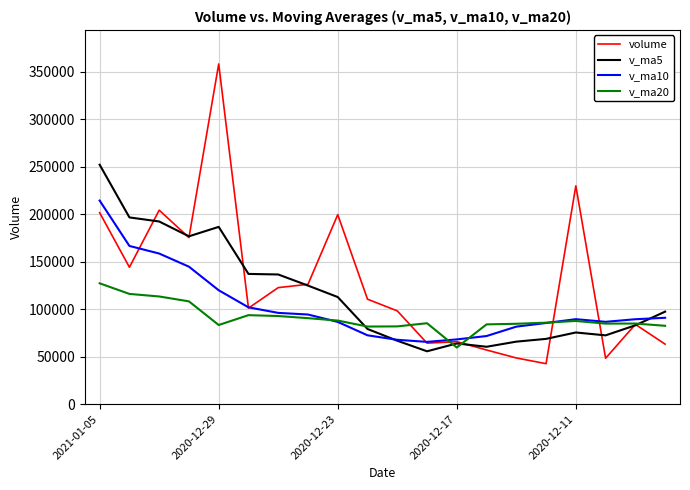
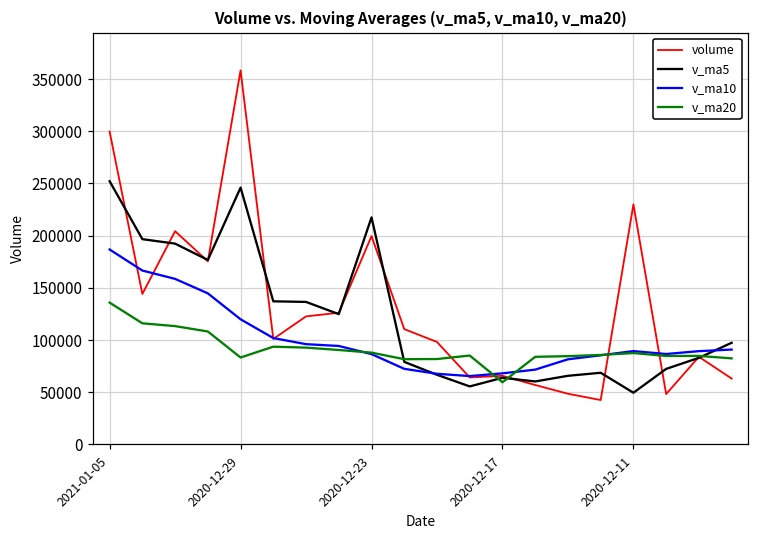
volume, 2021-01-05: 200000 -> 300000
v_ma10, 2021-01-05: 210000 -> 190000
v_ma20, 2021-01-05: 130000 -> 140000
v_ma5, 2020-12-29: 190000 -> 250000
v_ma5, 2020-12-23: 110000 -> 220000
v_ma5, 2020-12-11: 80000 -> 50000
